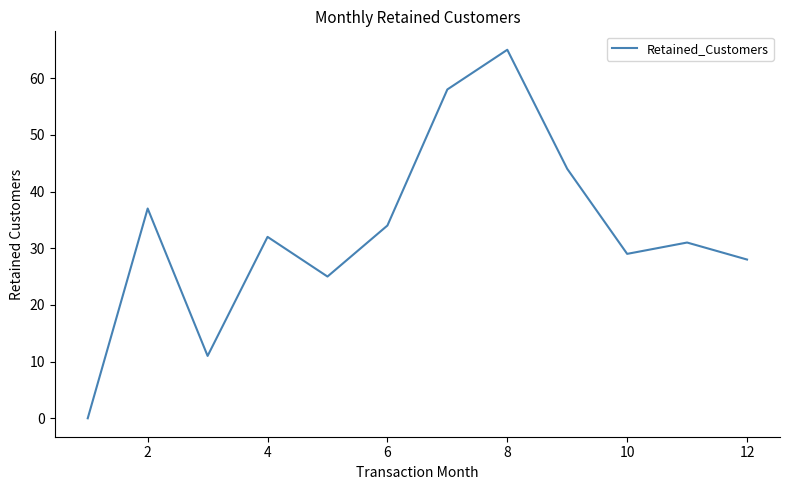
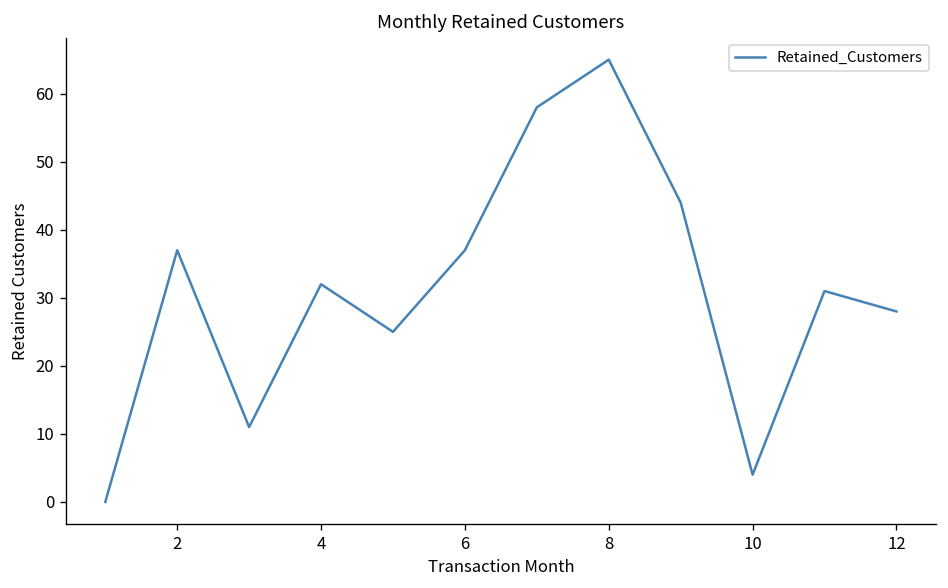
6: 34 -> 37
10: 29 -> 4
